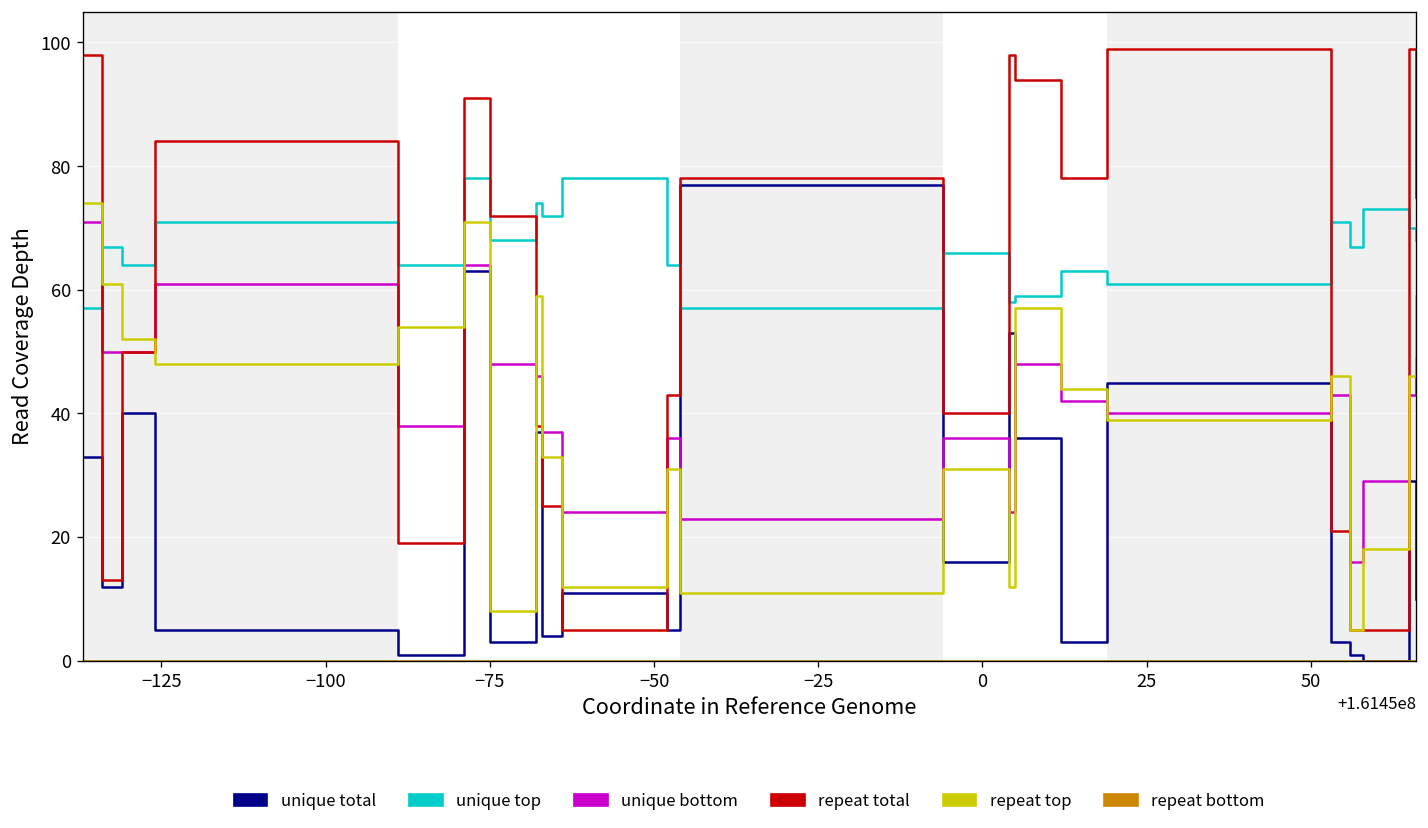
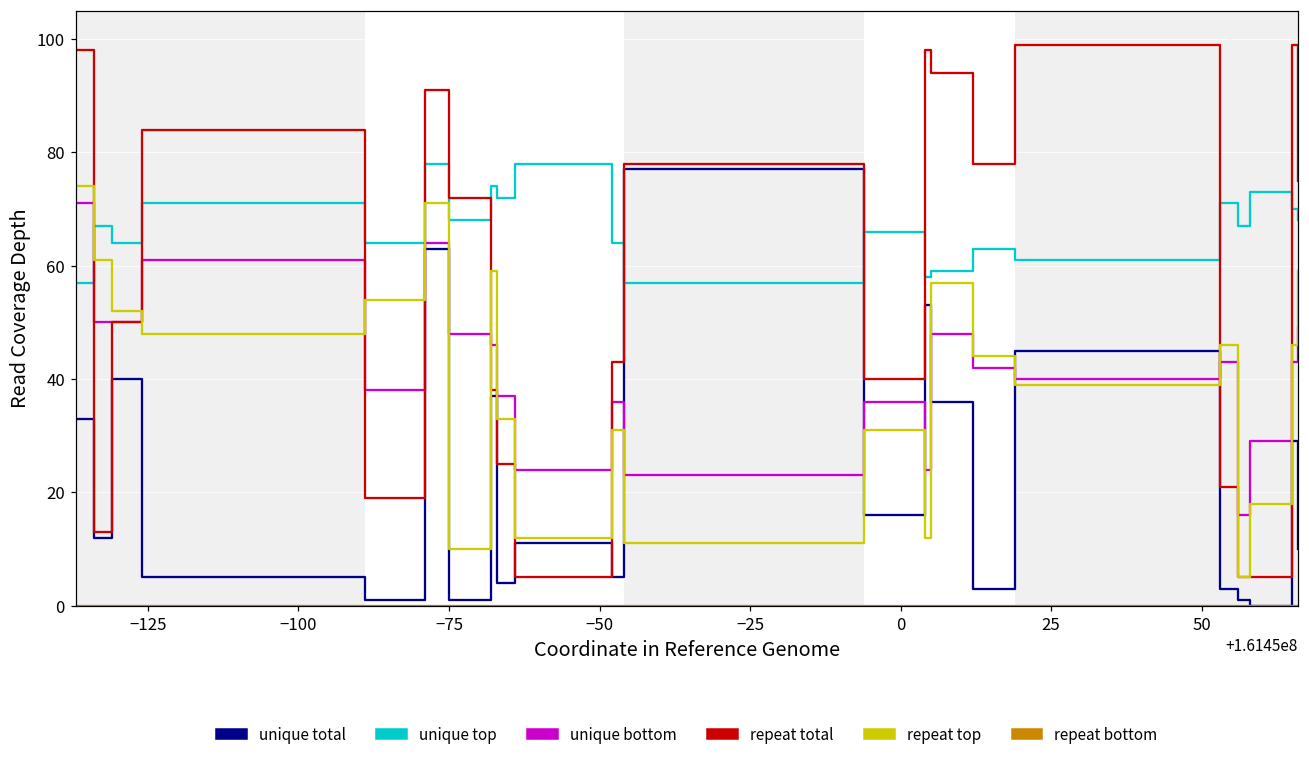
unique total, −75: 3 -> 1
repeat top, −75: 8 -> 10
